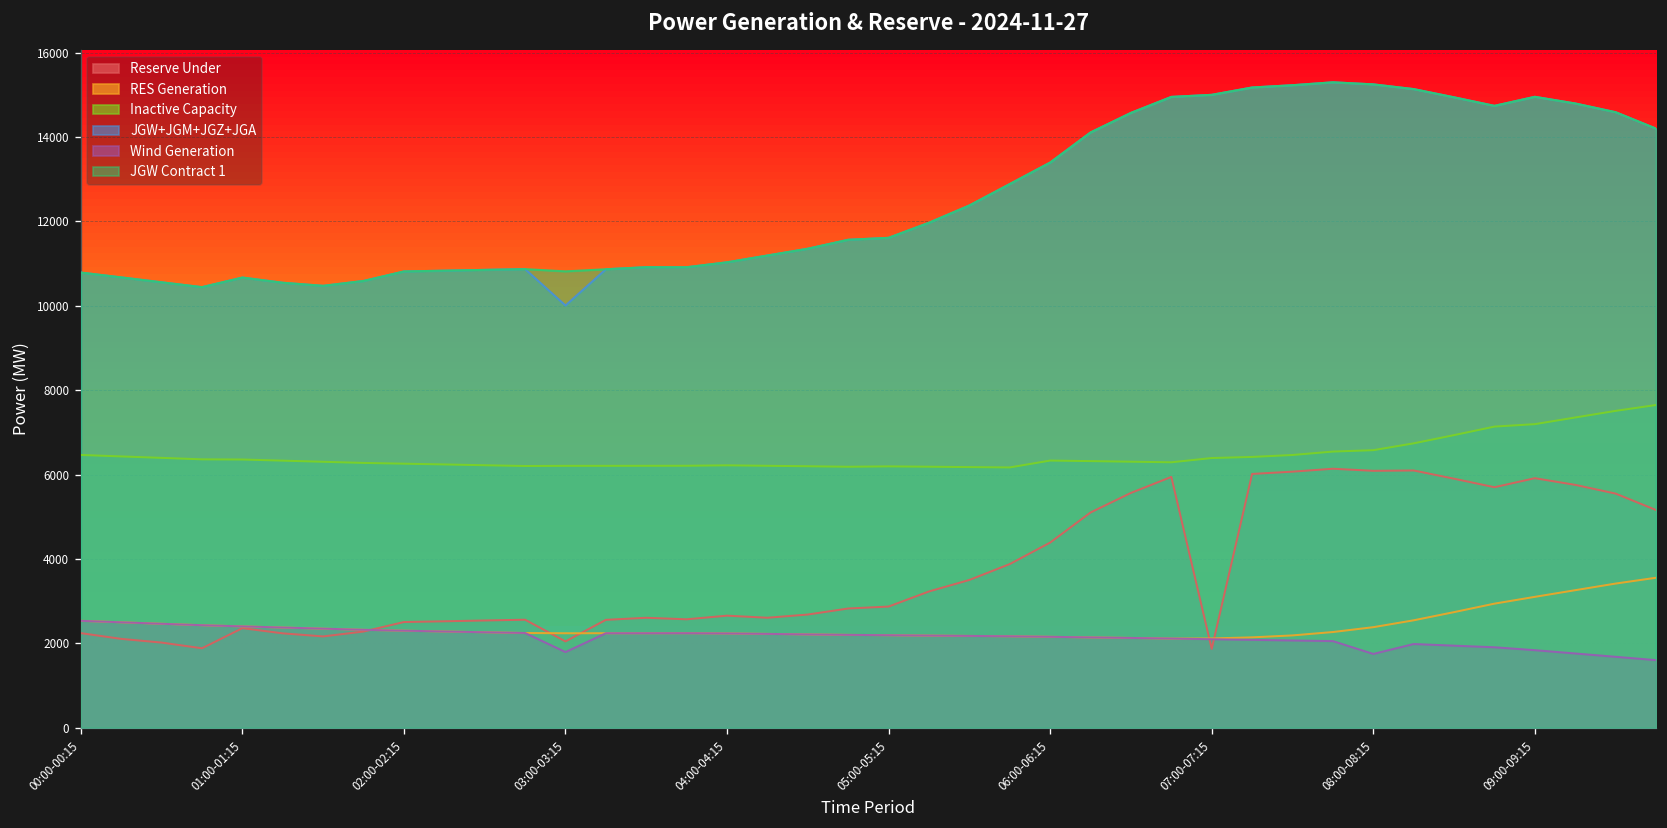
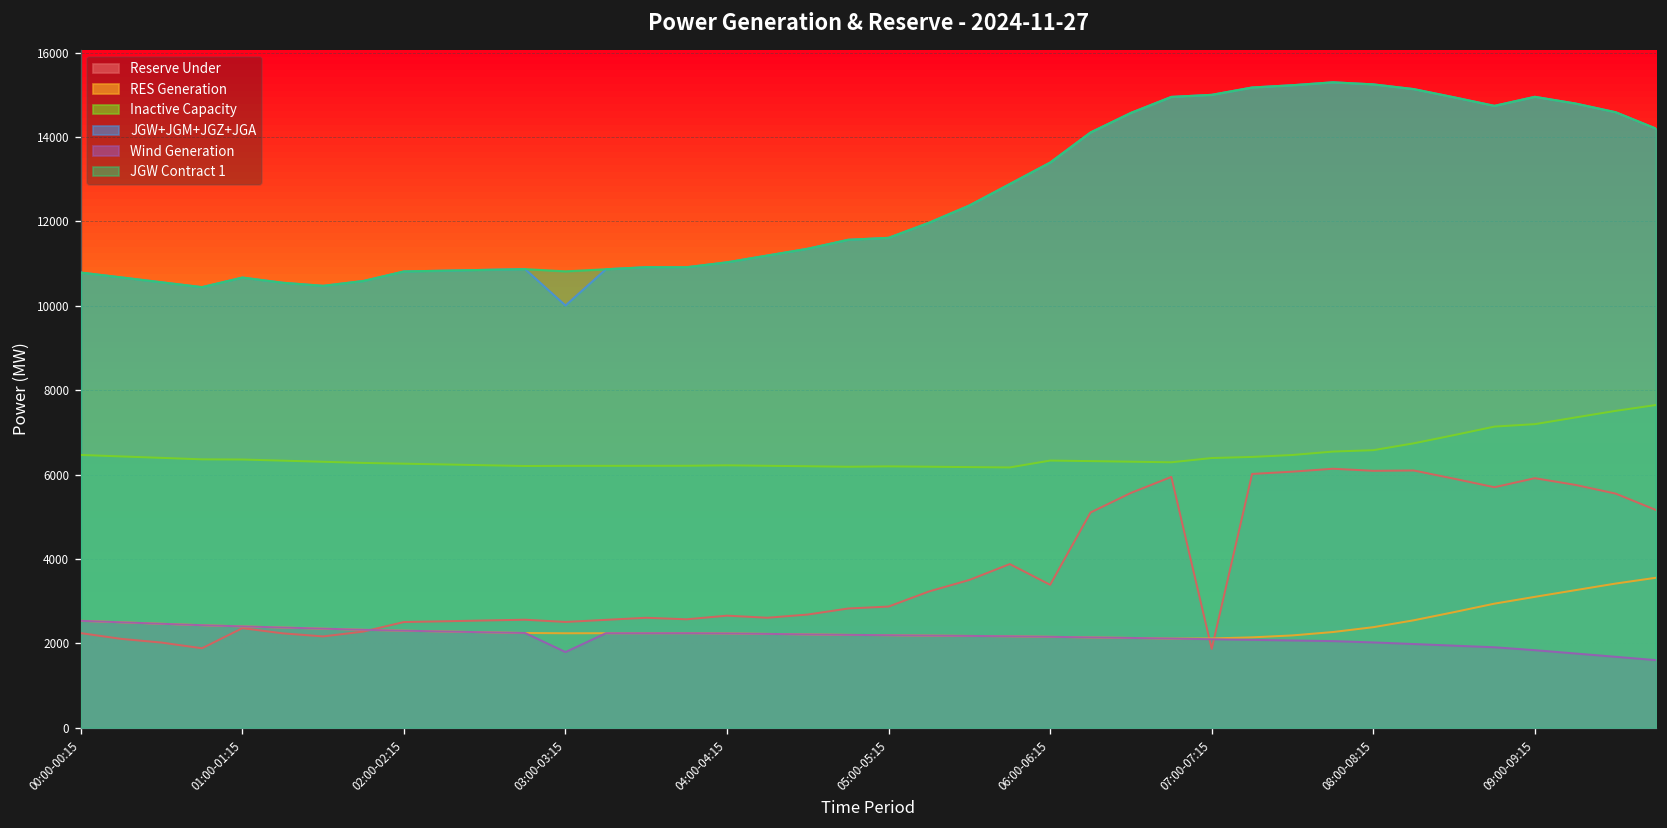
Reserve Under, 03:00-03:15: 2000 -> 2500
Reserve Under, 06:00-06:15: 4400 -> 3400
Wind Generation, 08:00-08:15: 1700 -> 2000
